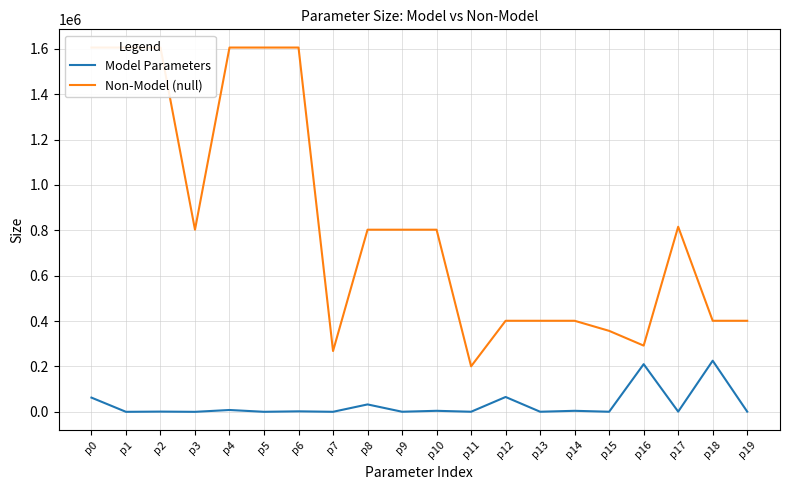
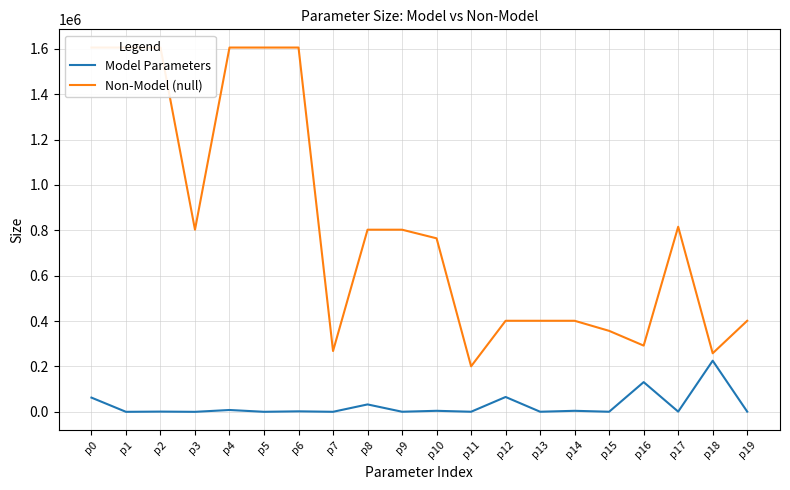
Non-Model (null), p10: 800000 -> 760000
Model Parameters, p16: 210000 -> 130000
Non-Model (null), p18: 400000 -> 260000
